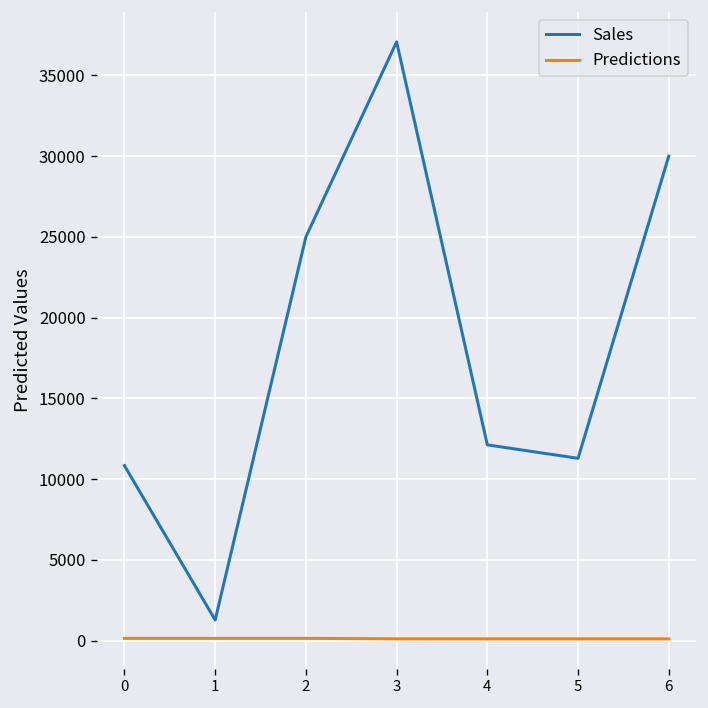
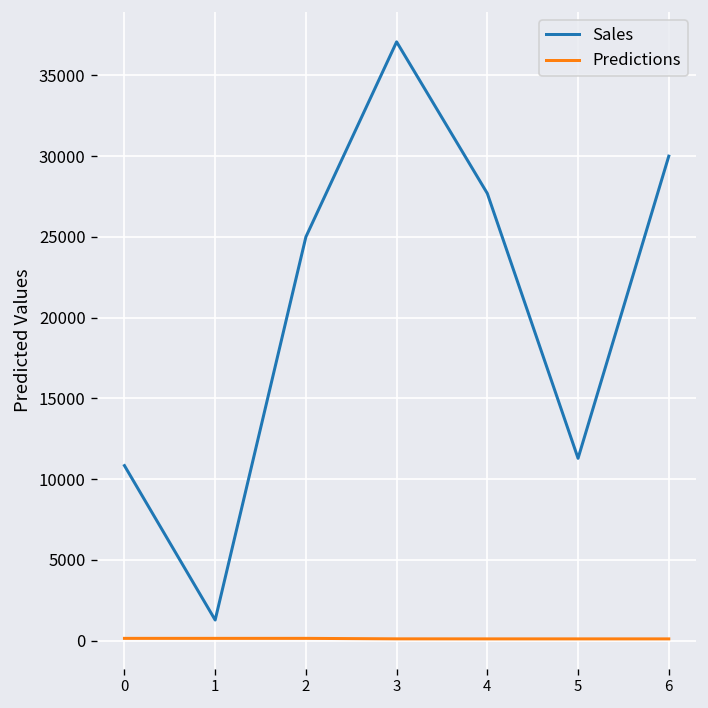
Sales, 4: 12100 -> 27700
